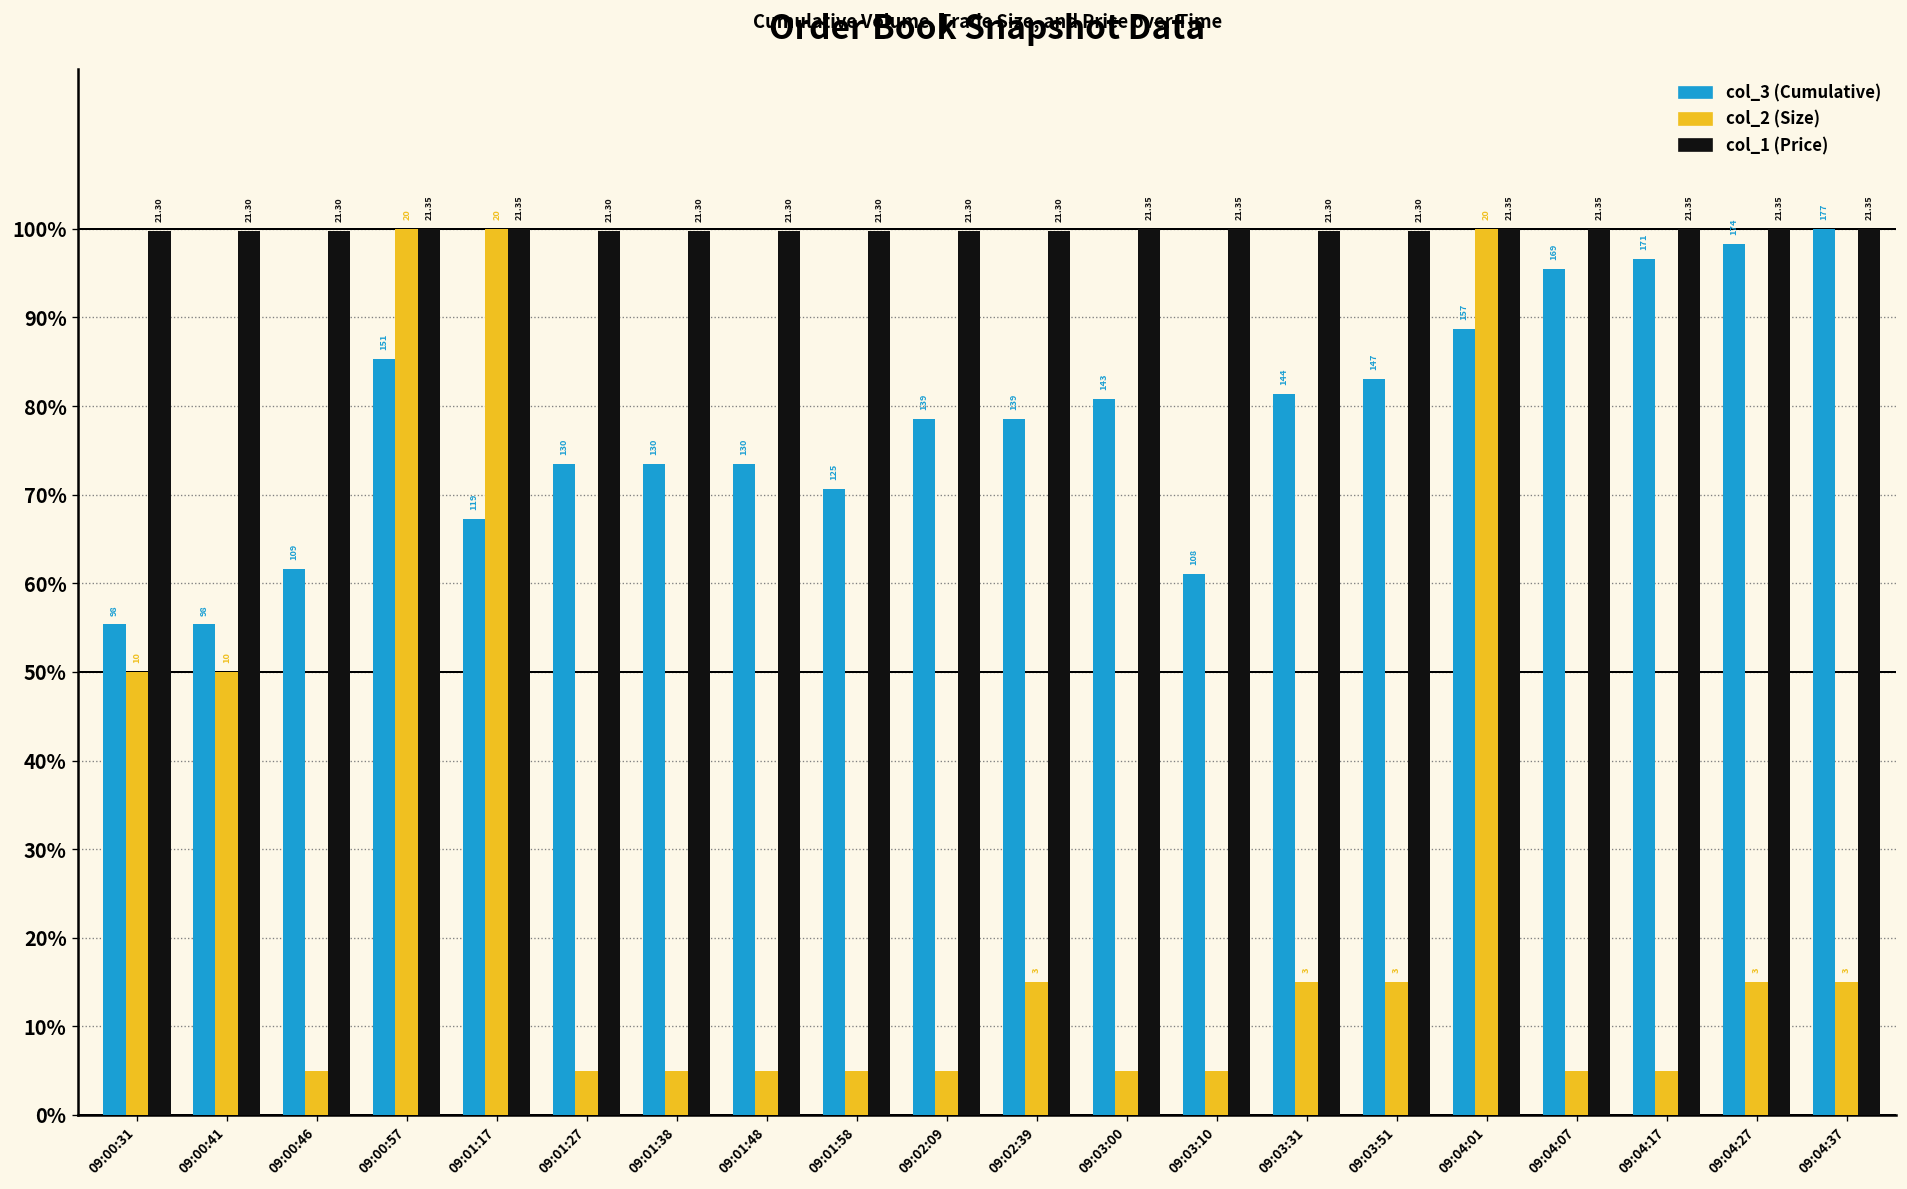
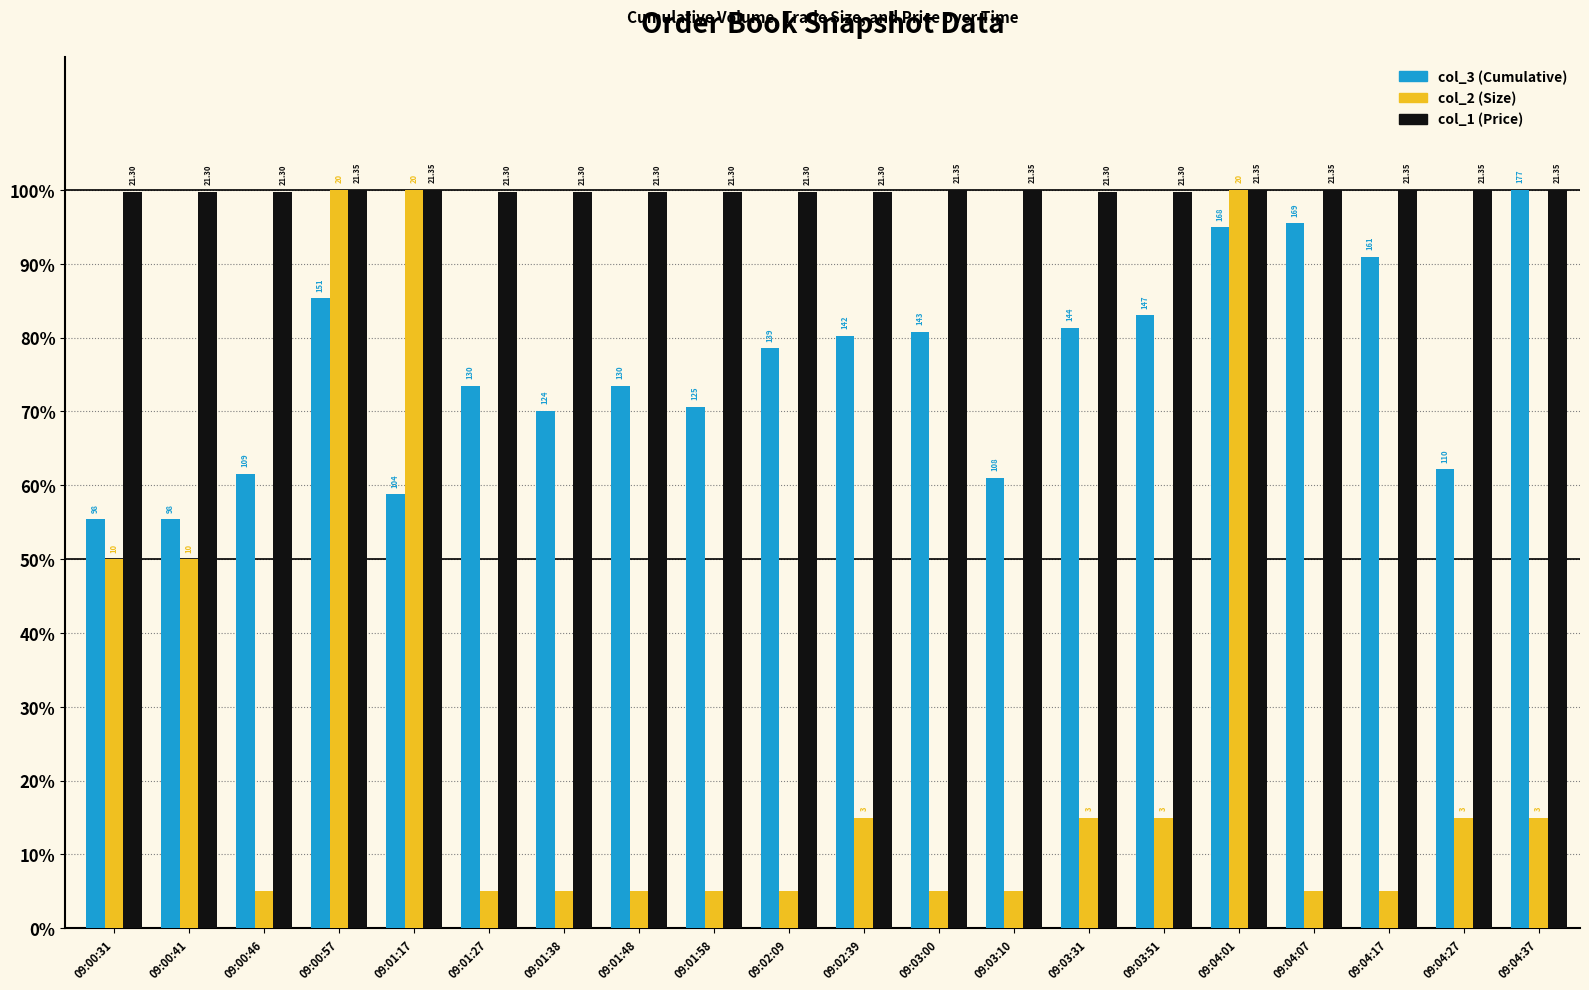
col_3 (Cumulative), 09:01:17: 119 -> 104
col_3 (Cumulative), 09:01:38: 130 -> 124
col_3 (Cumulative), 09:02:39: 139 -> 142
col_3 (Cumulative), 09:04:01: 157 -> 168
col_3 (Cumulative), 09:04:17: 171 -> 161
col_3 (Cumulative), 09:04:27: 174 -> 110
